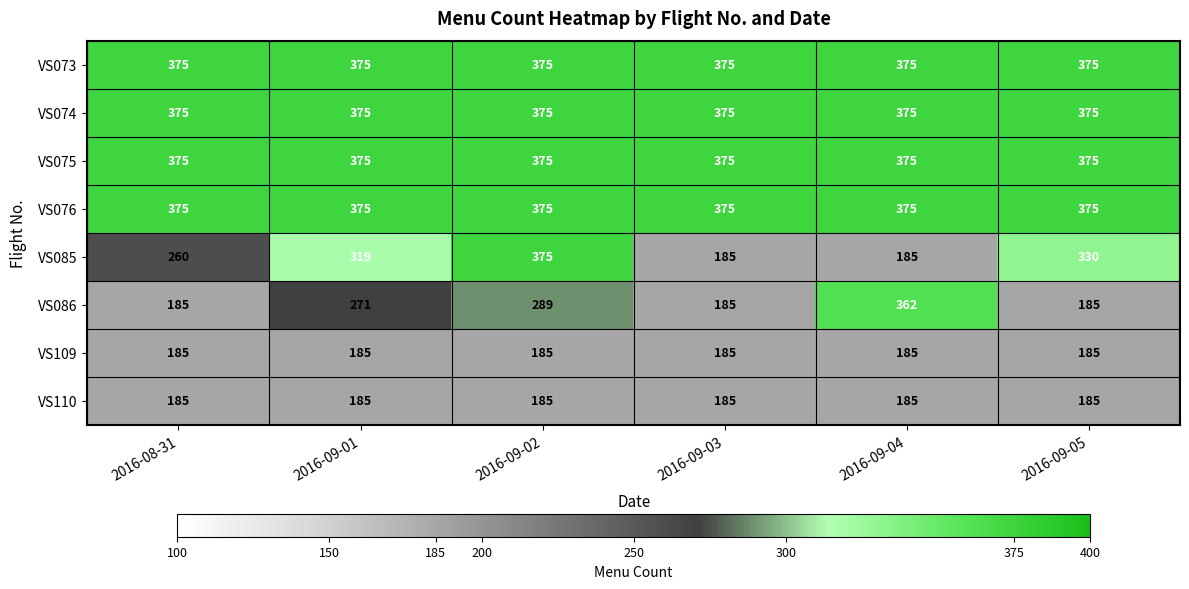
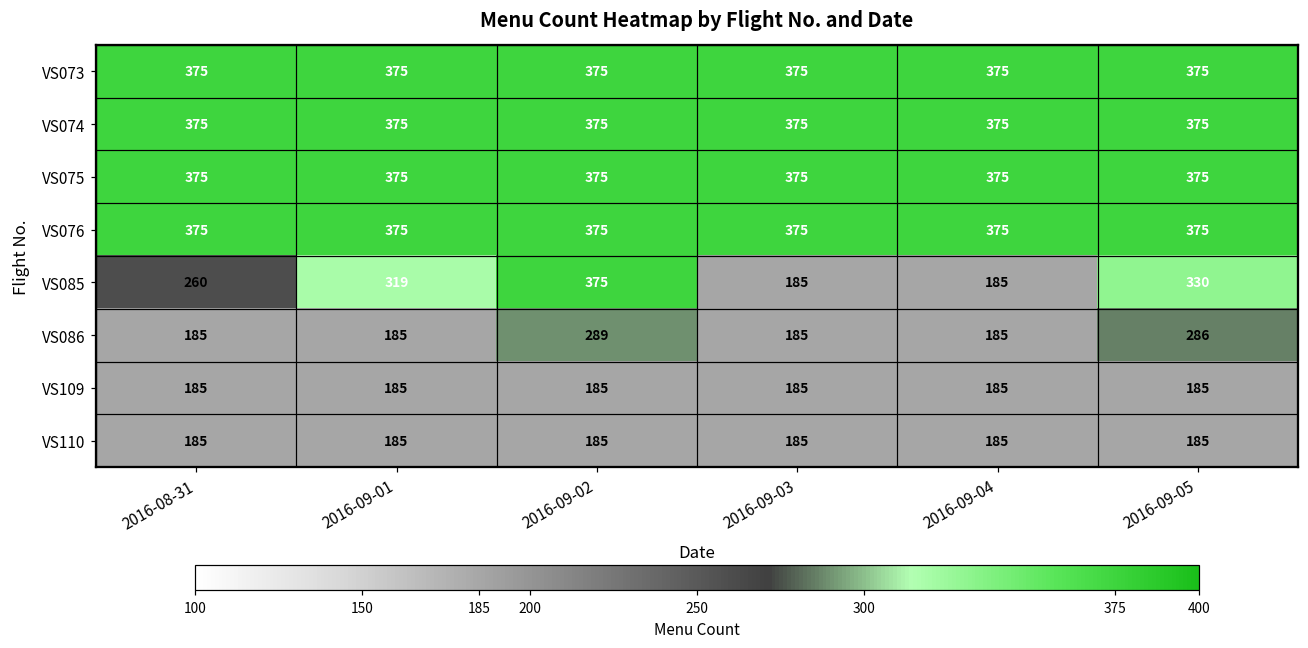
VS086, 2016-09-01: 271 -> 185
VS086, 2016-09-04: 362 -> 185
VS086, 2016-09-05: 185 -> 286
